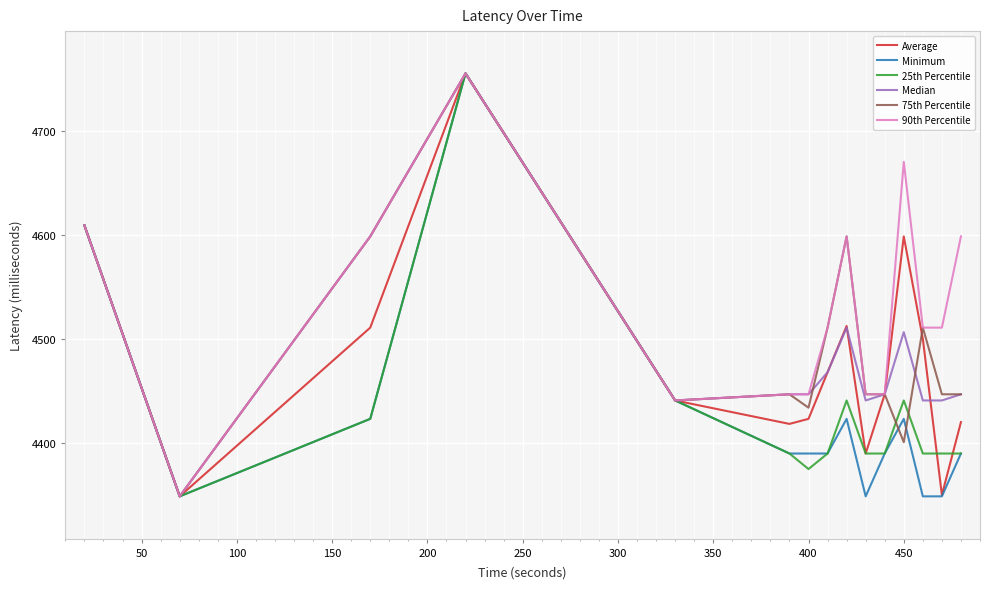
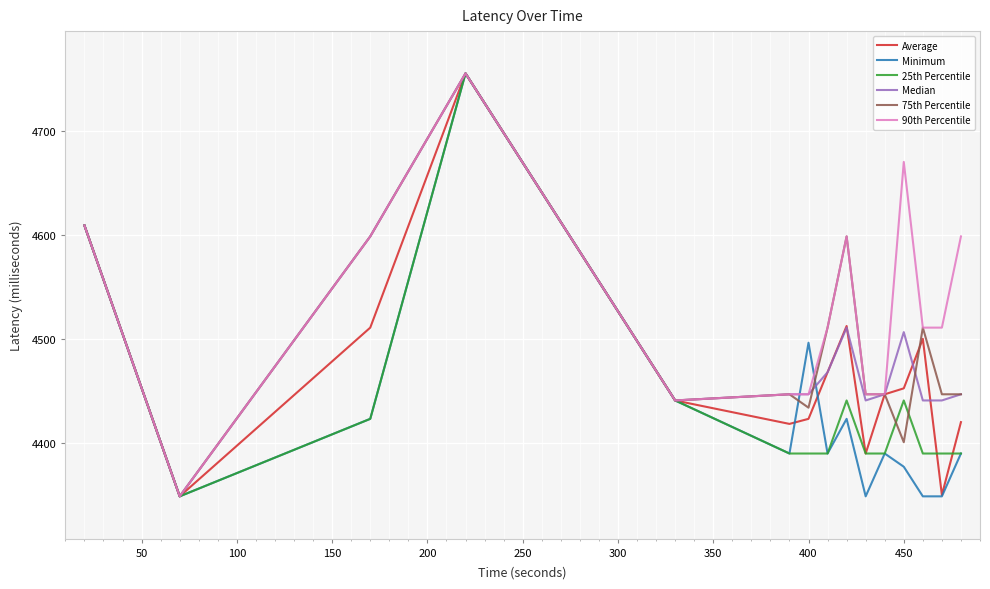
Minimum, 400: 4390 -> 4496
25th Percentile, 400: 4375 -> 4390
Average, 450: 4598 -> 4452
Minimum, 450: 4423 -> 4377
